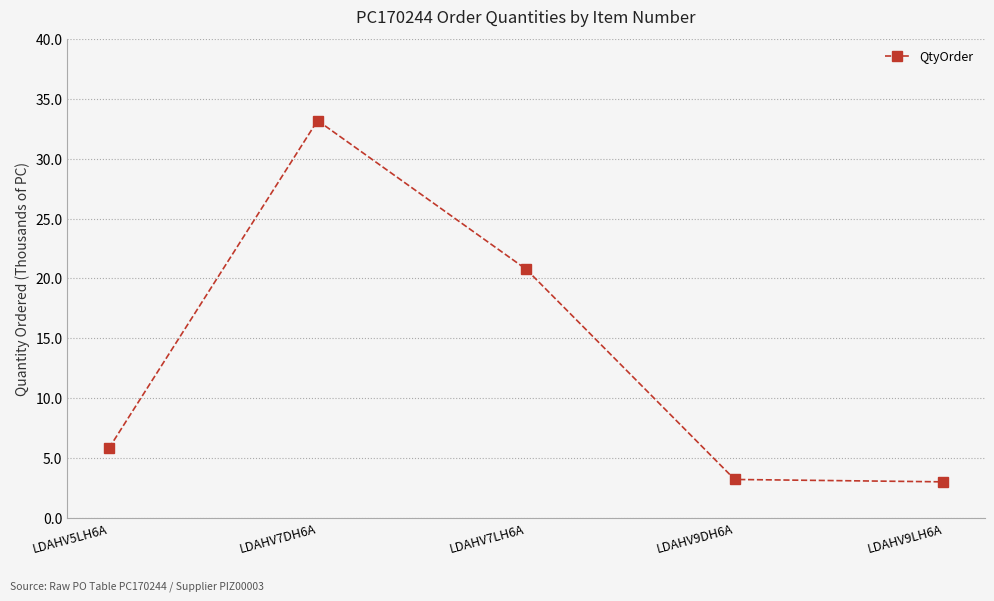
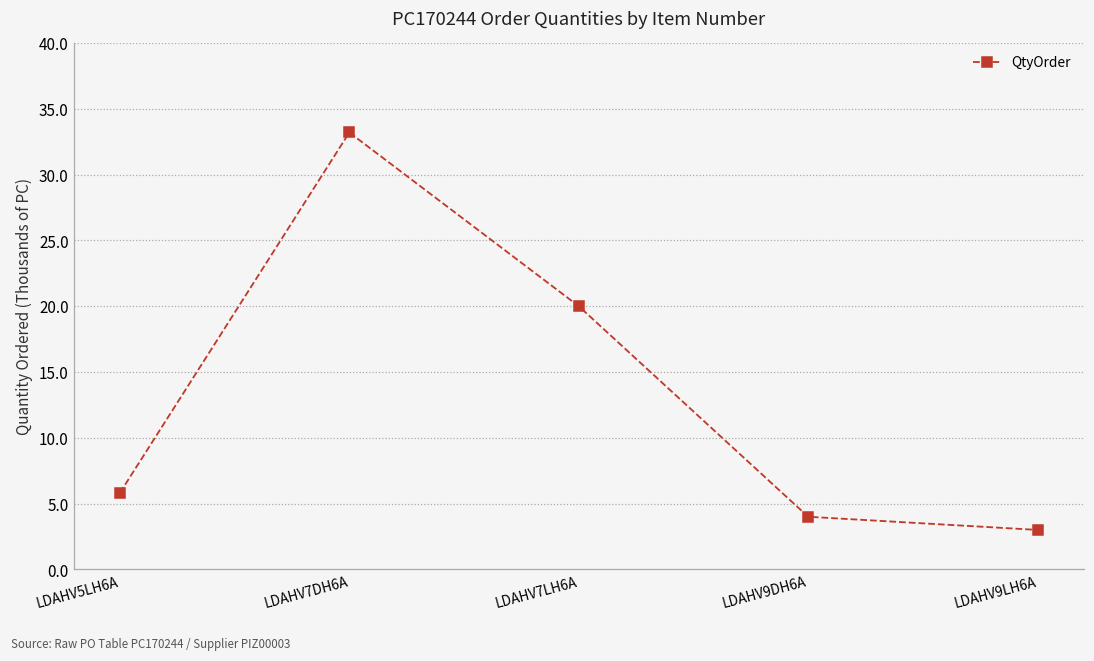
LDAHV7LH6A: 20.8 -> 20.0
LDAHV9DH6A: 3.2 -> 4.0
